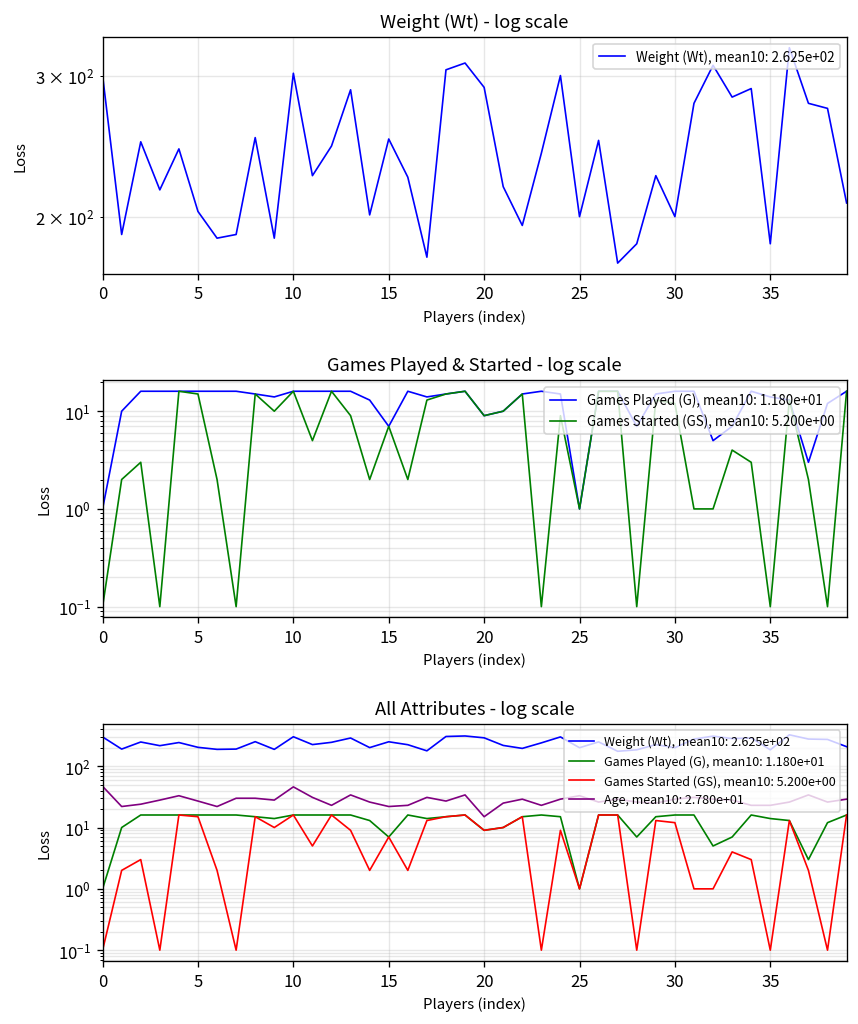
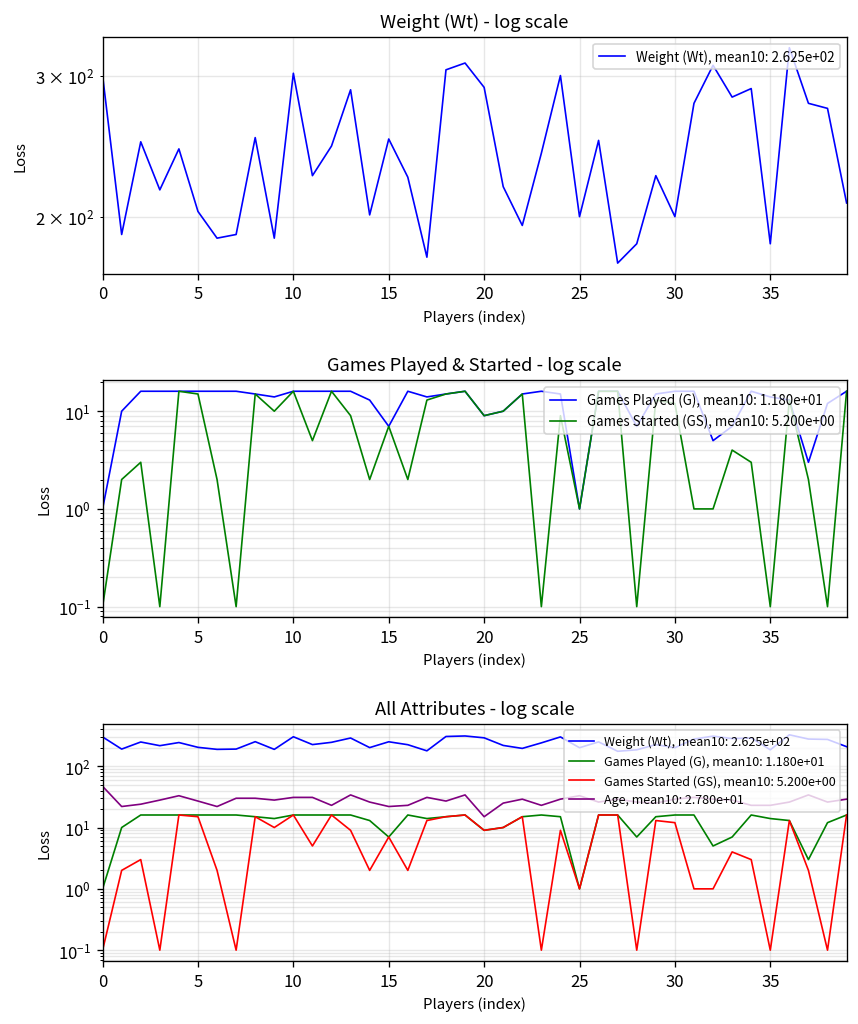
All Attributes - log scale, Age, mean10: 2.780e+01, 10: 50 -> 30
